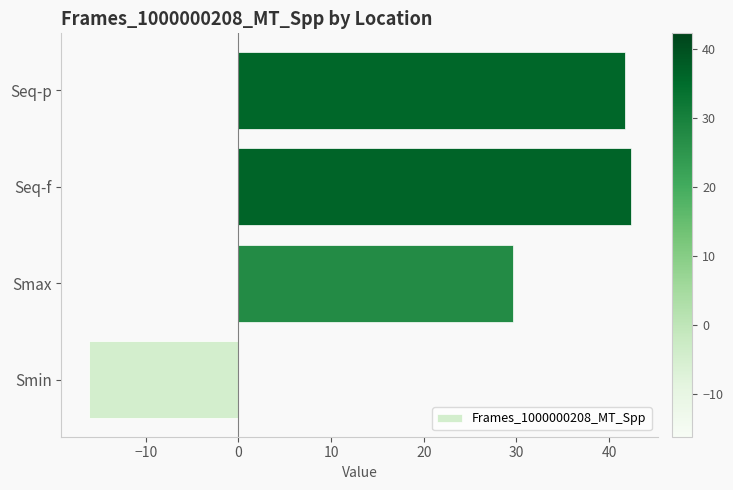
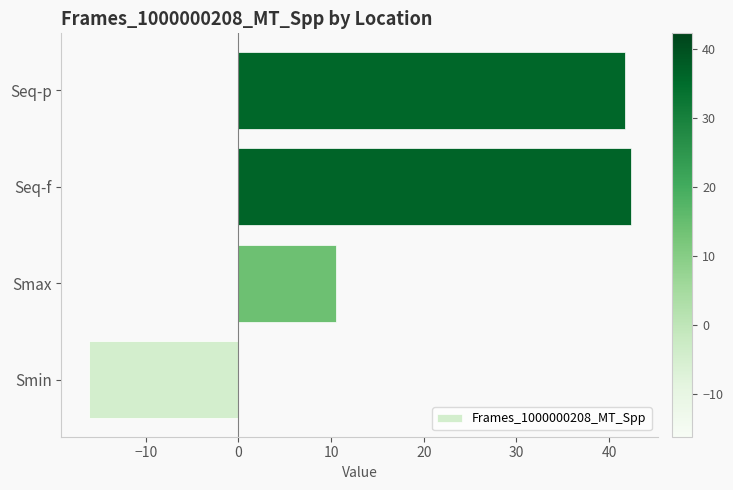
Smax: 30 -> 11
